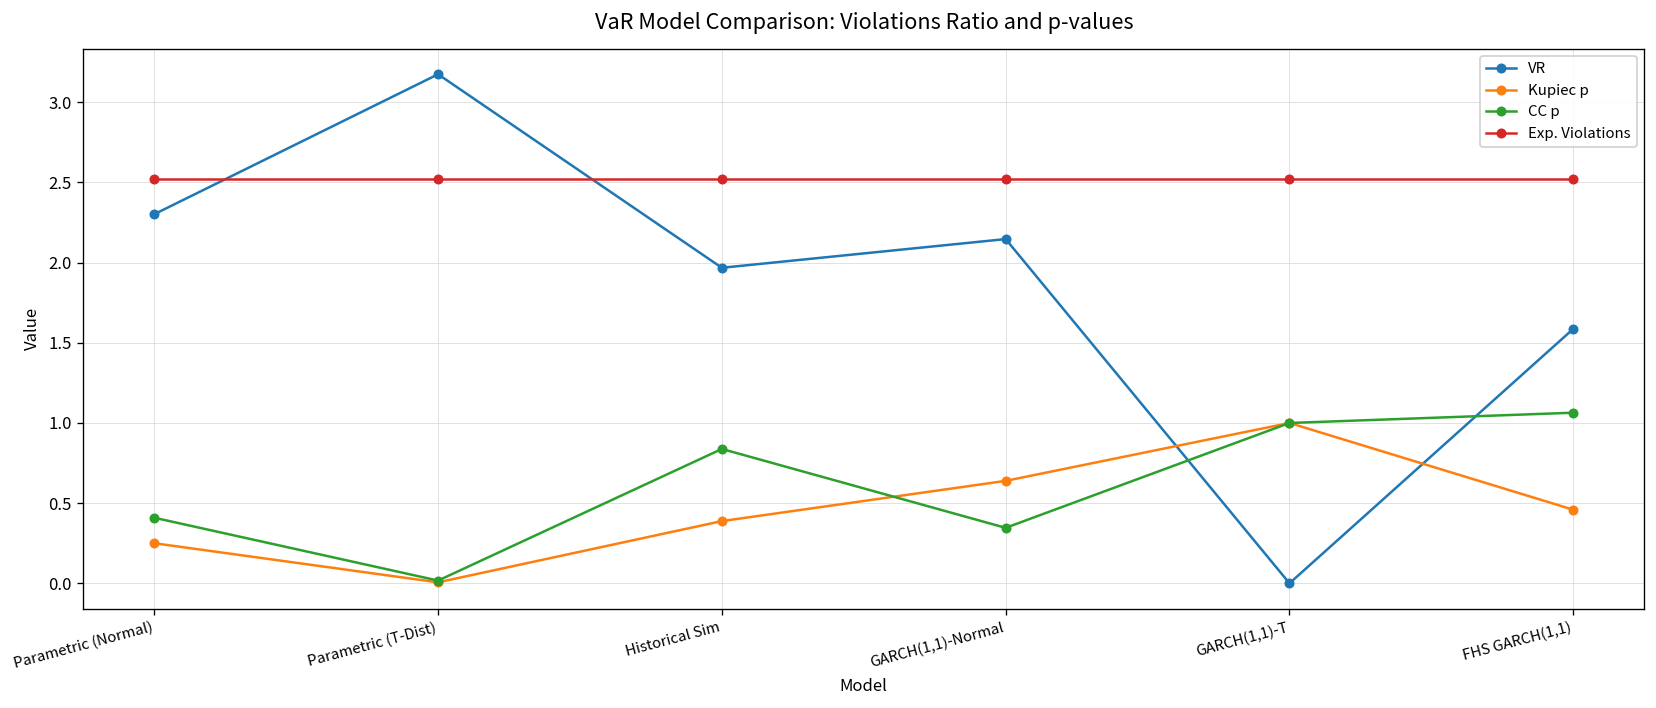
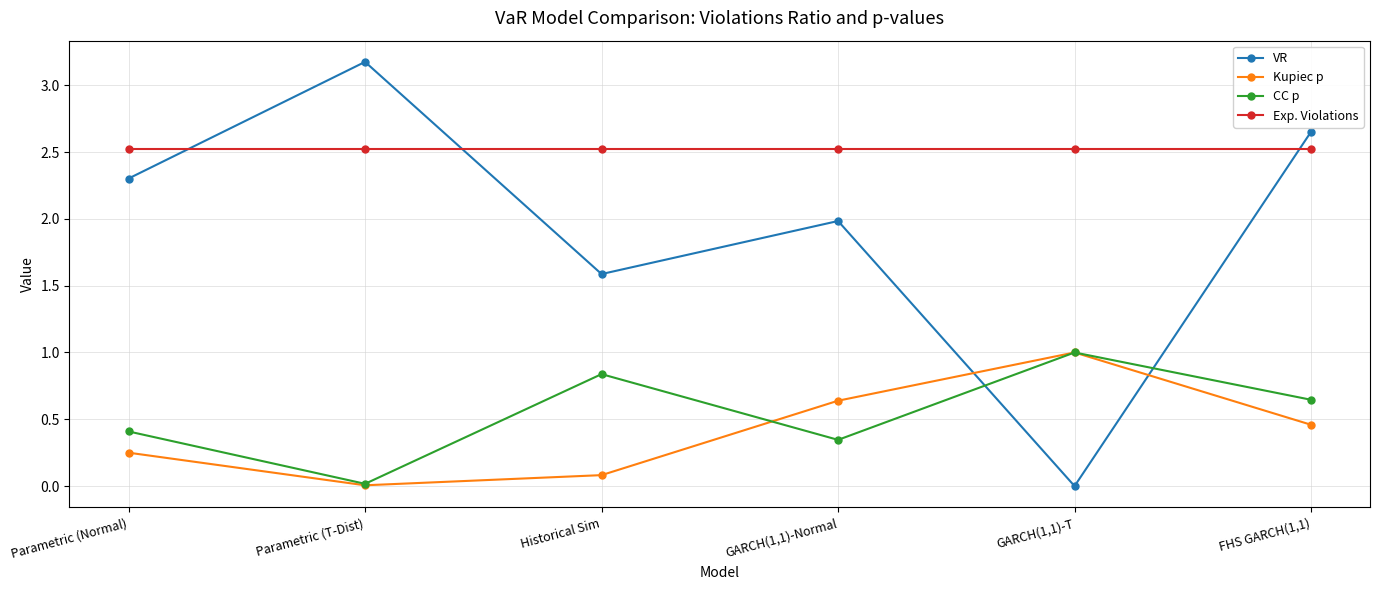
VR, Historical Sim: 1.97 -> 1.59
Kupiec p, Historical Sim: 0.39 -> 0.08
VR, GARCH(1,1)-Normal: 2.15 -> 1.98
VR, FHS GARCH(1,1): 1.59 -> 2.65
CC p, FHS GARCH(1,1): 1.06 -> 0.65
